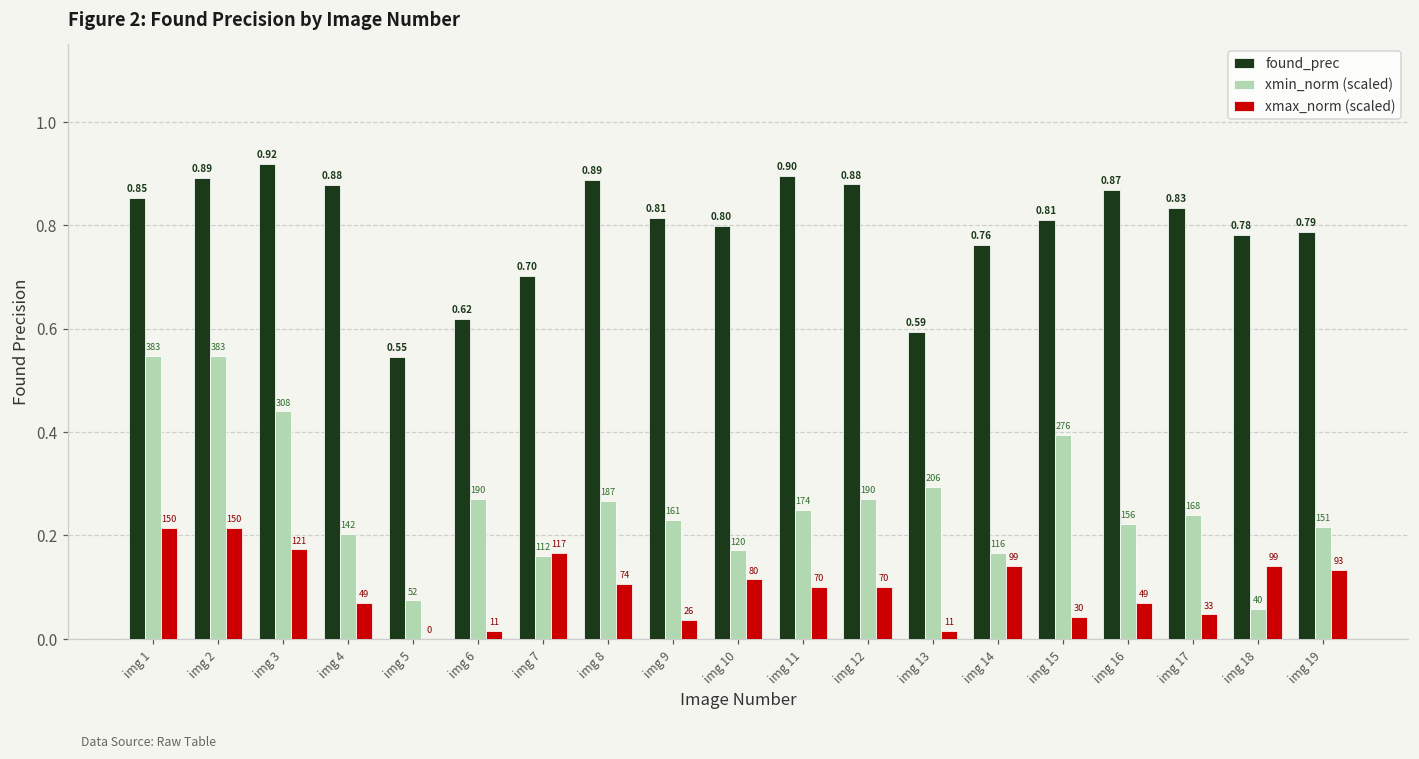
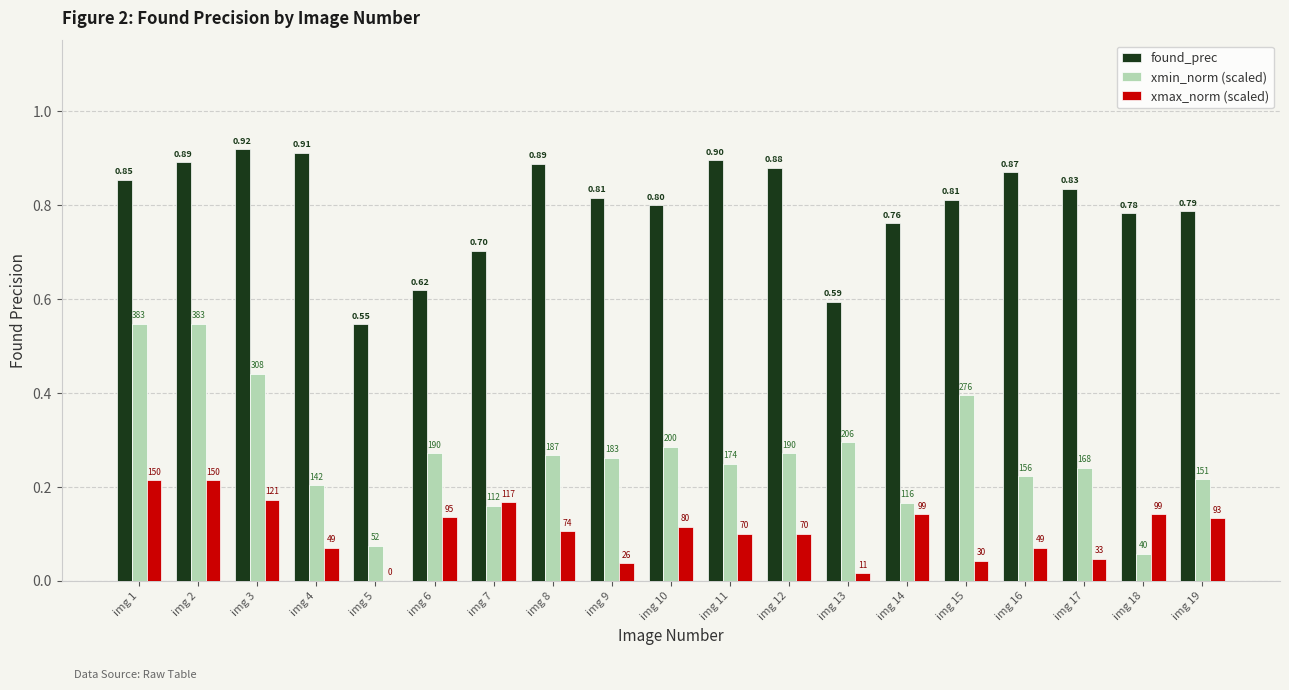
found_prec, img 4: 0.88 -> 0.91
xmax_norm (scaled), img 6: 11 -> 95
xmin_norm (scaled), img 9: 161 -> 183
xmin_norm (scaled), img 10: 120 -> 200
